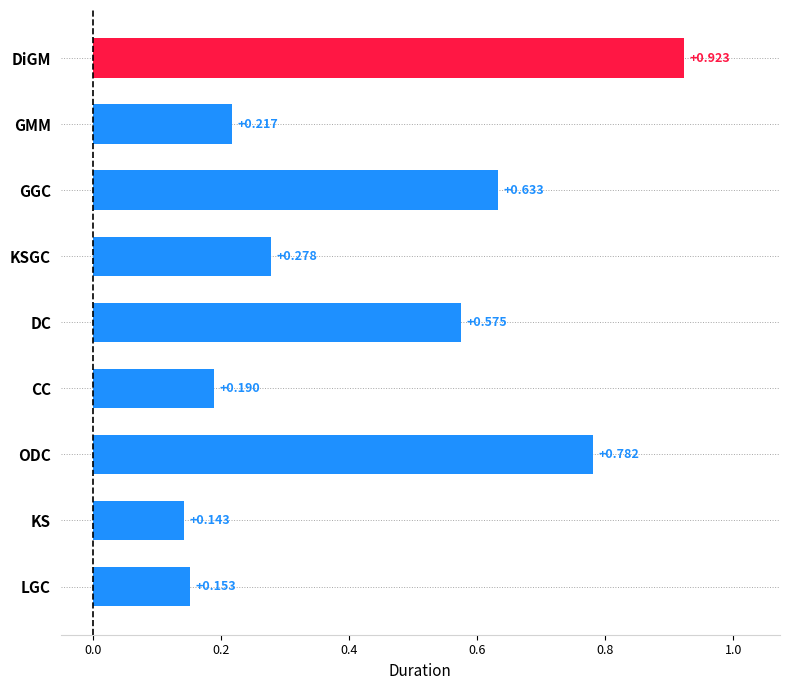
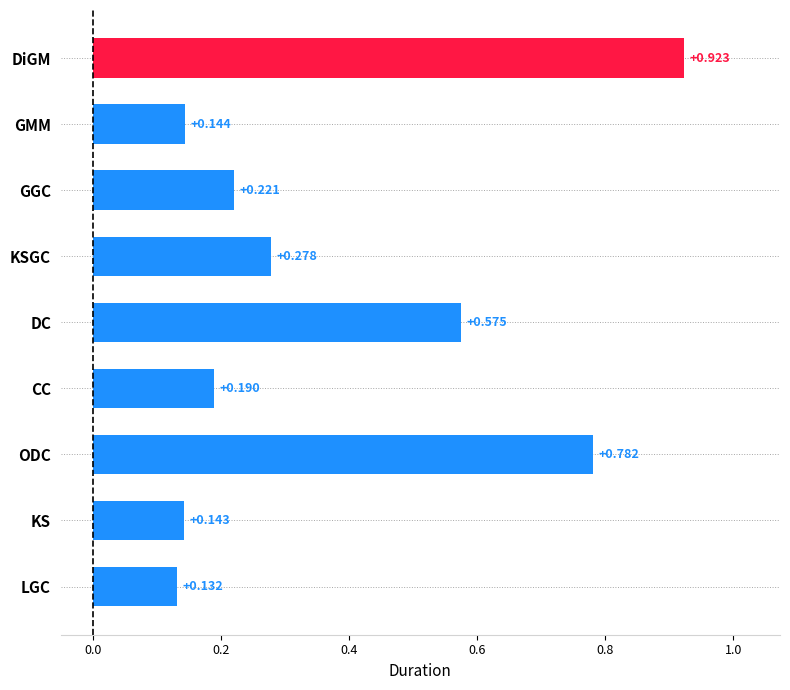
GMM: +0.217 -> +0.144
GGC: +0.633 -> +0.221
LGC: +0.153 -> +0.132
